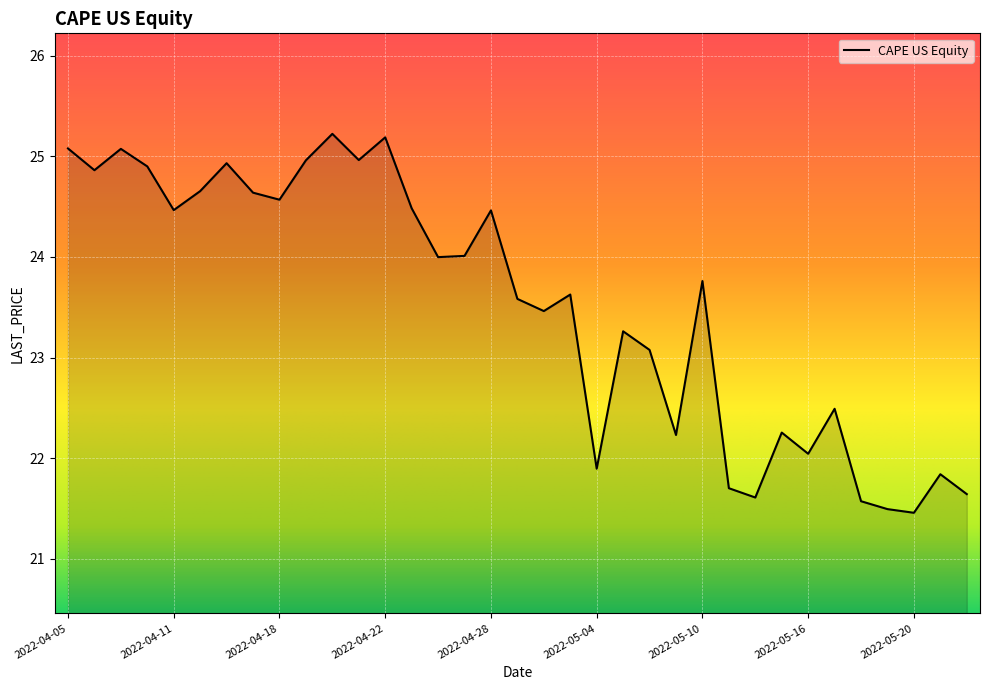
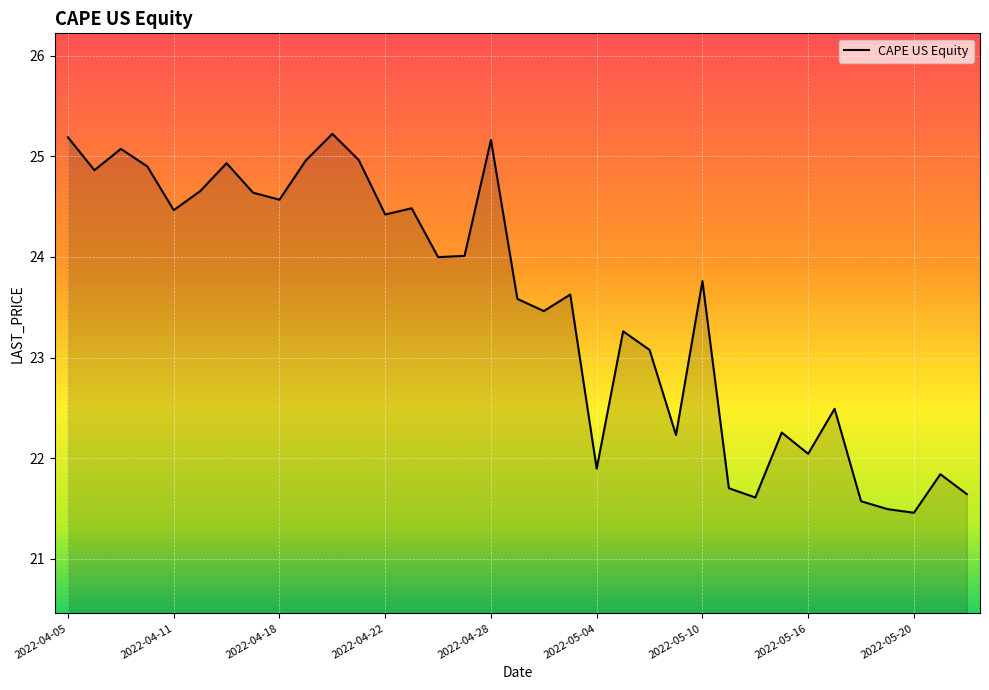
2022-04-05: 25.08 -> 25.19
2022-04-22: 25.19 -> 24.42
2022-04-28: 24.46 -> 25.16
